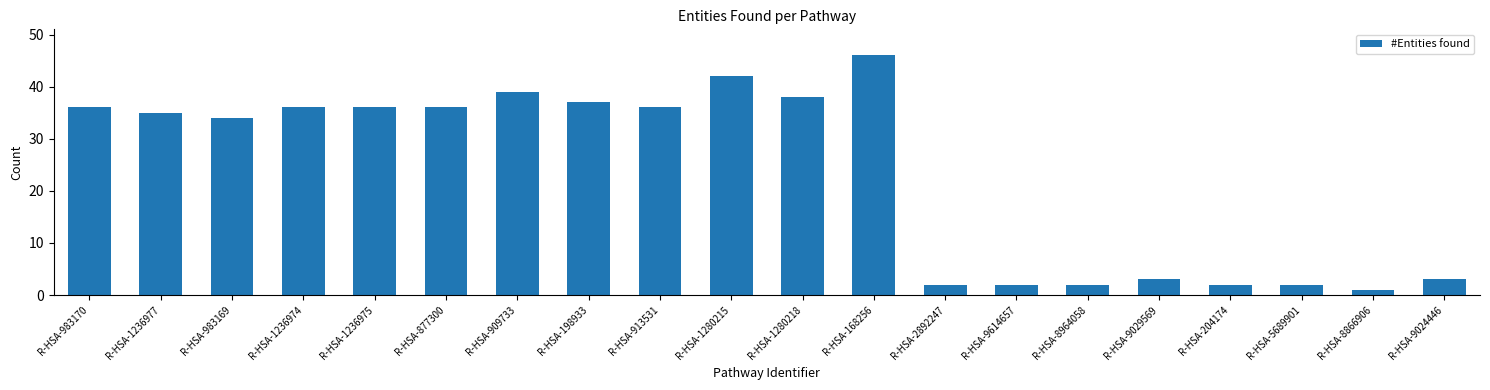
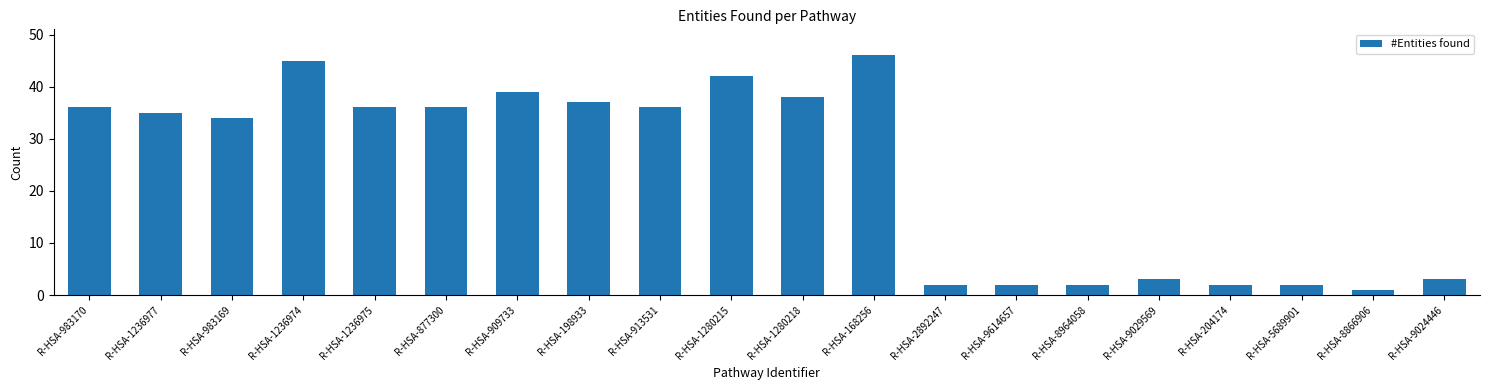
R-HSA-1236974: 36 -> 45
